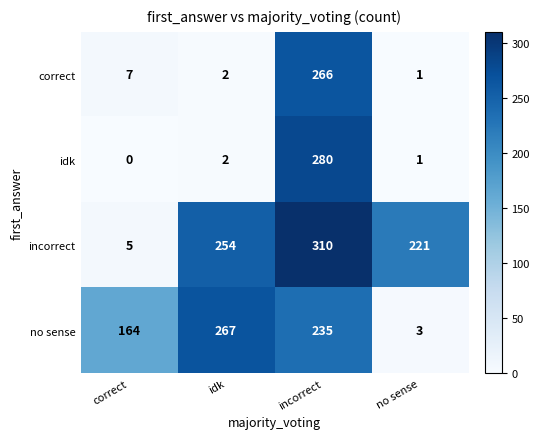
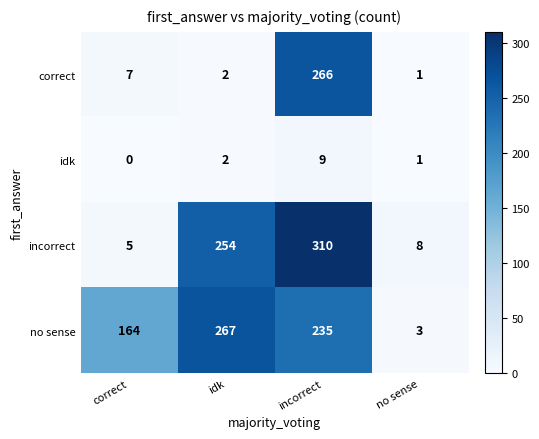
idk, incorrect: 280 -> 9
incorrect, no sense: 221 -> 8
